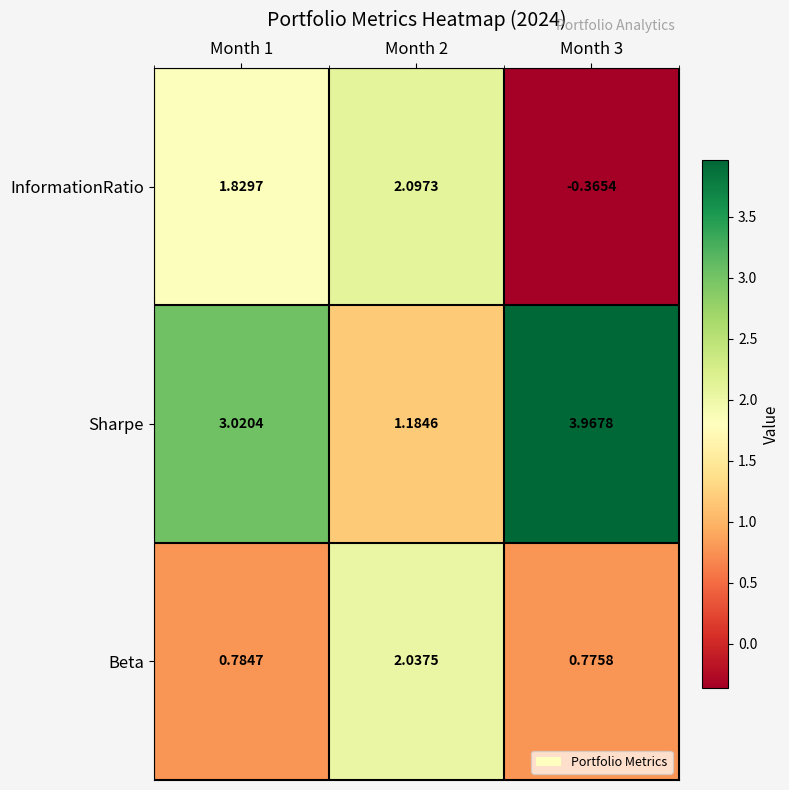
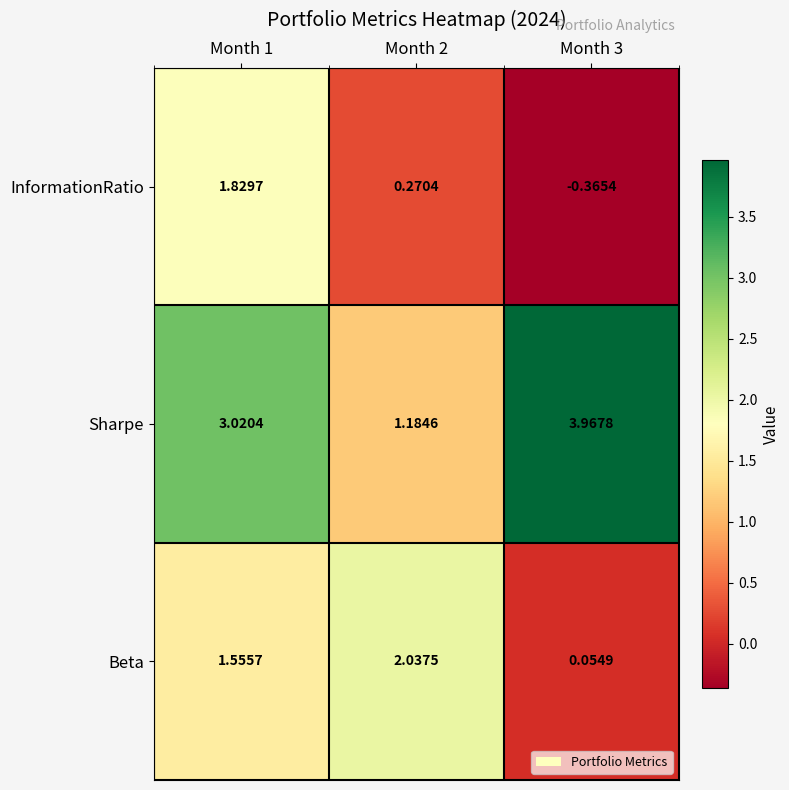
InformationRatio, Month 2: 2.0973 -> 0.2704
Beta, Month 1: 0.7847 -> 1.5557
Beta, Month 3: 0.7758 -> 0.0549
